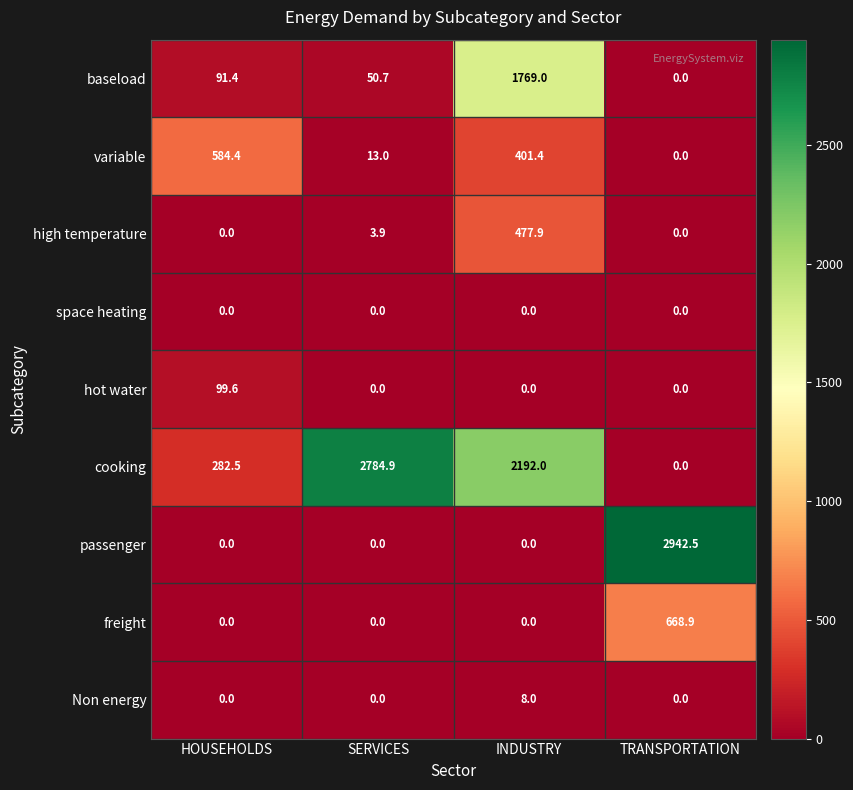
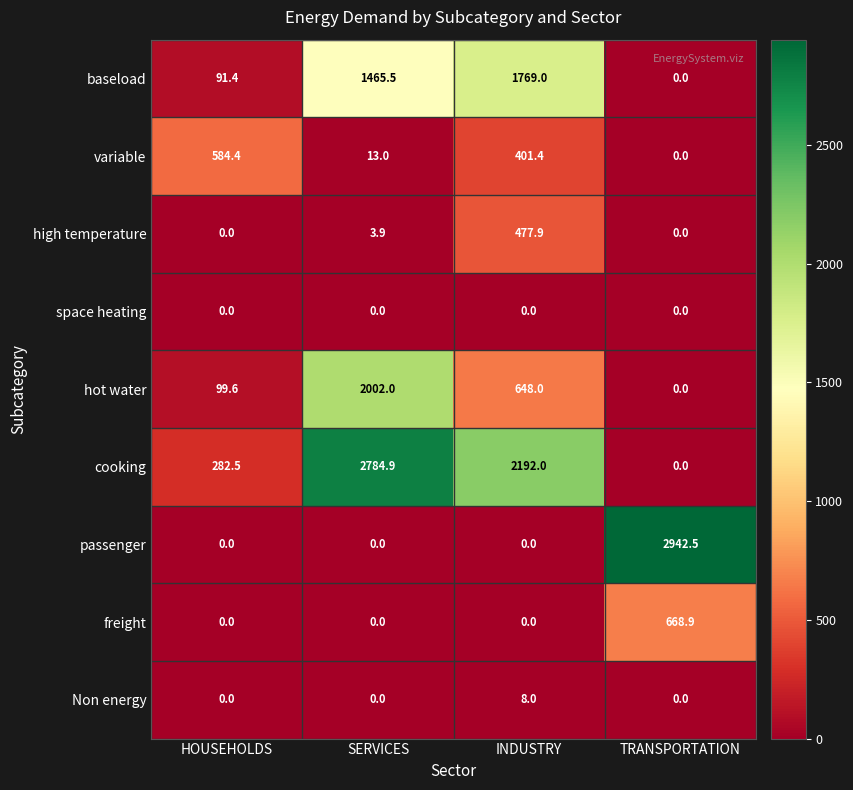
baseload, SERVICES: 50.7 -> 1465.5
hot water, SERVICES: 0.0 -> 2002.0
hot water, INDUSTRY: 0.0 -> 648.0
